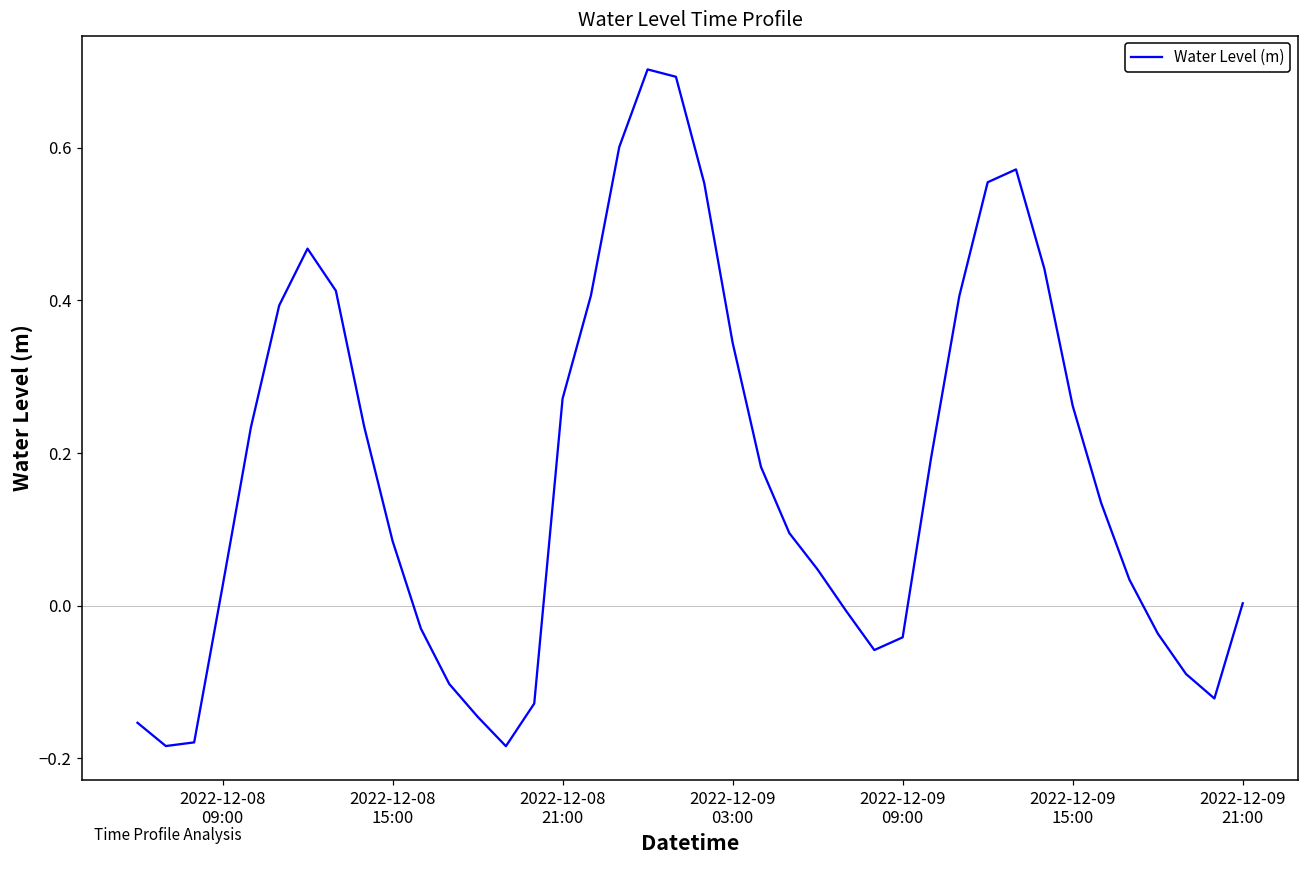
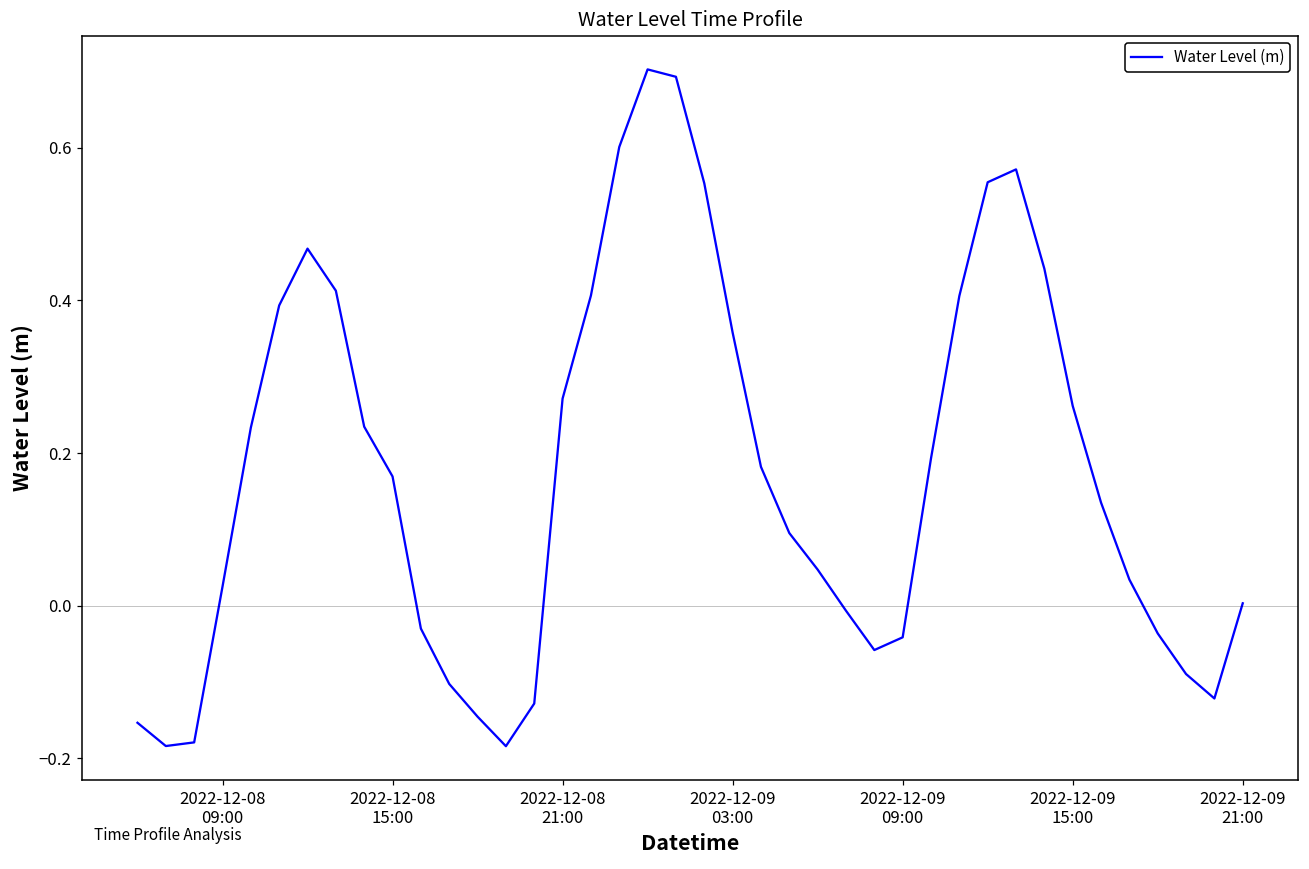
2022-12-08 15:00: 0.08 -> 0.17
2022-12-09 03:00: 0.34 -> 0.36
